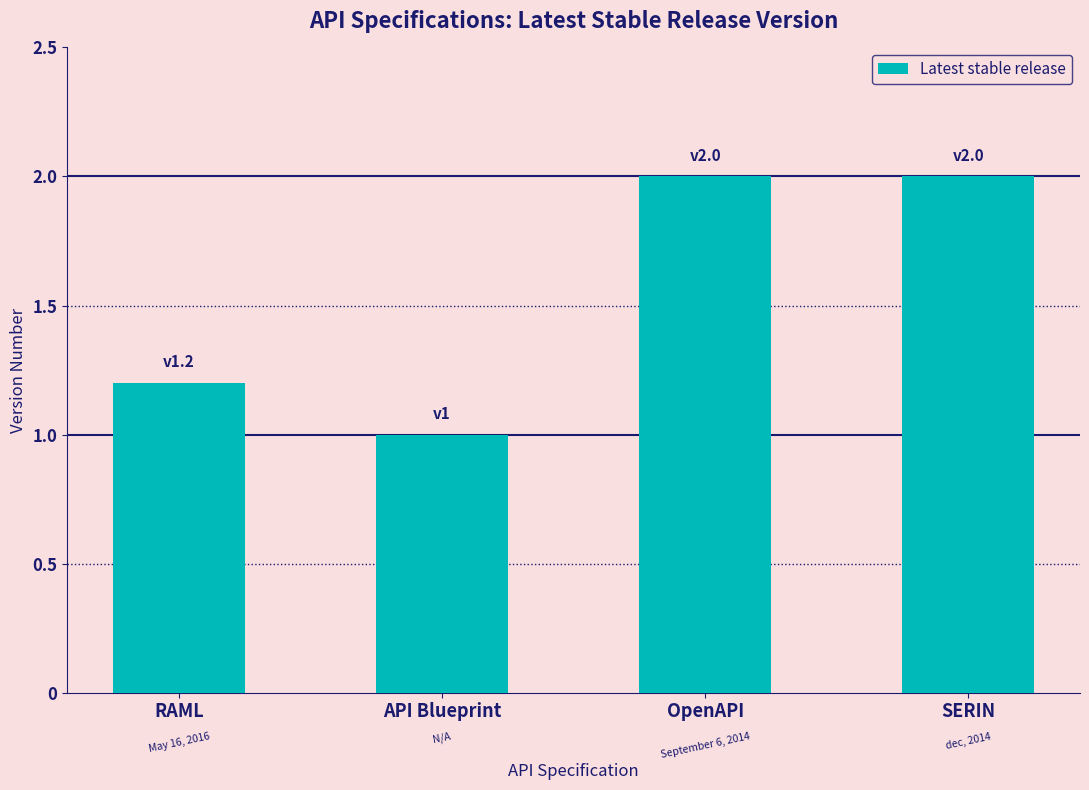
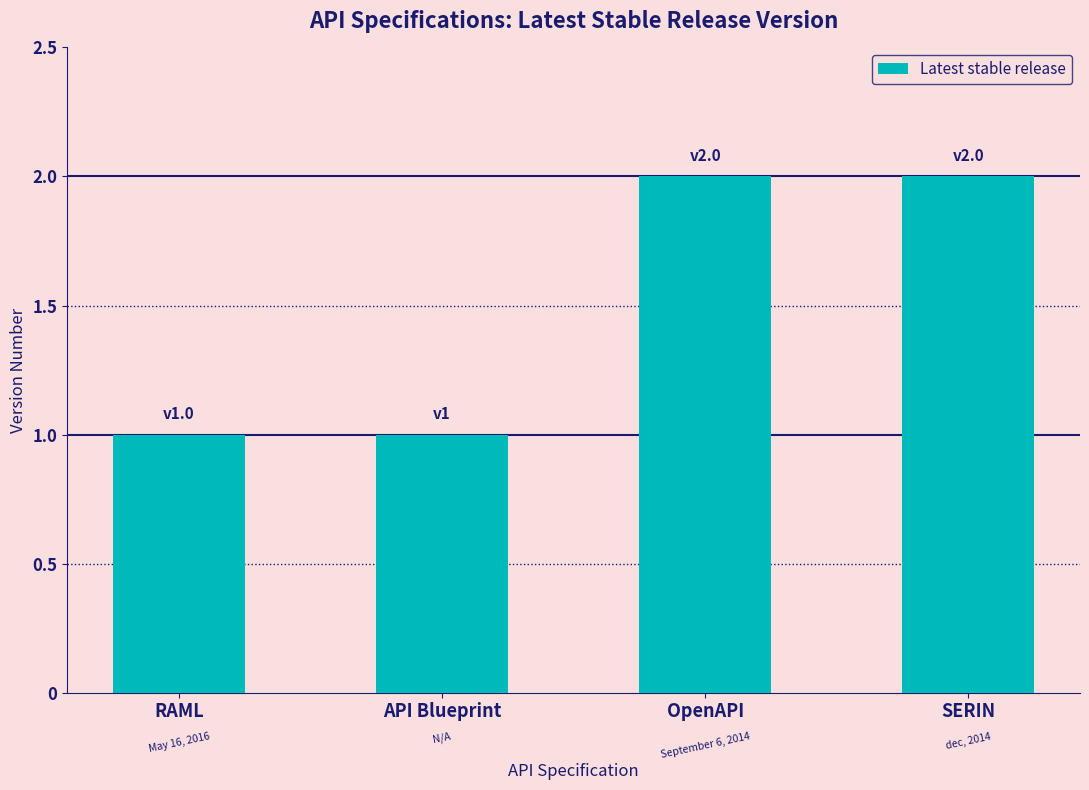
RAML: 1.2 -> 1.0
